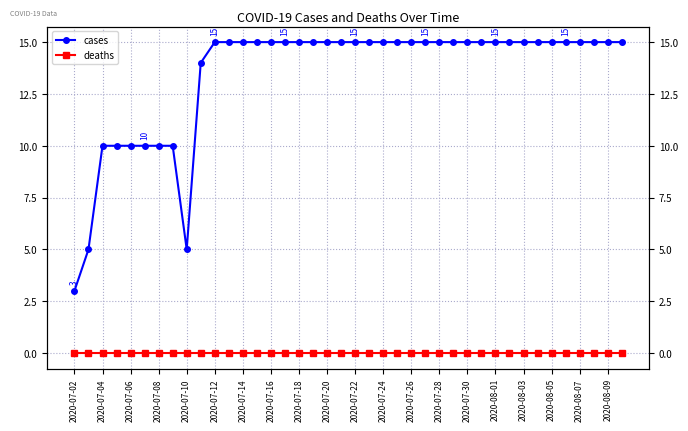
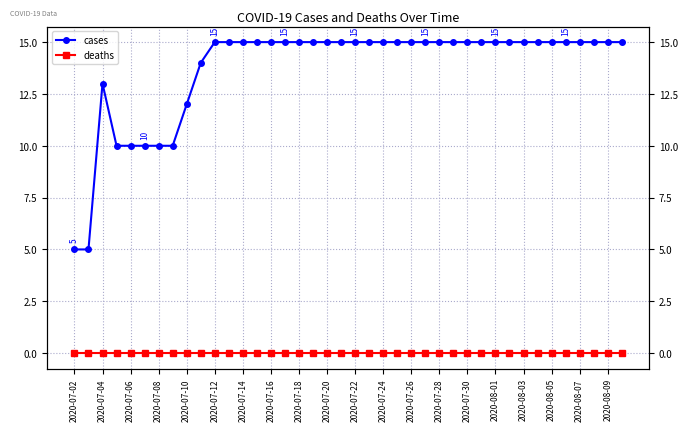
cases, 2020-07-02: 3 -> 5
cases, 2020-07-04: 10 -> 13
cases, 2020-07-10: 5 -> 12
